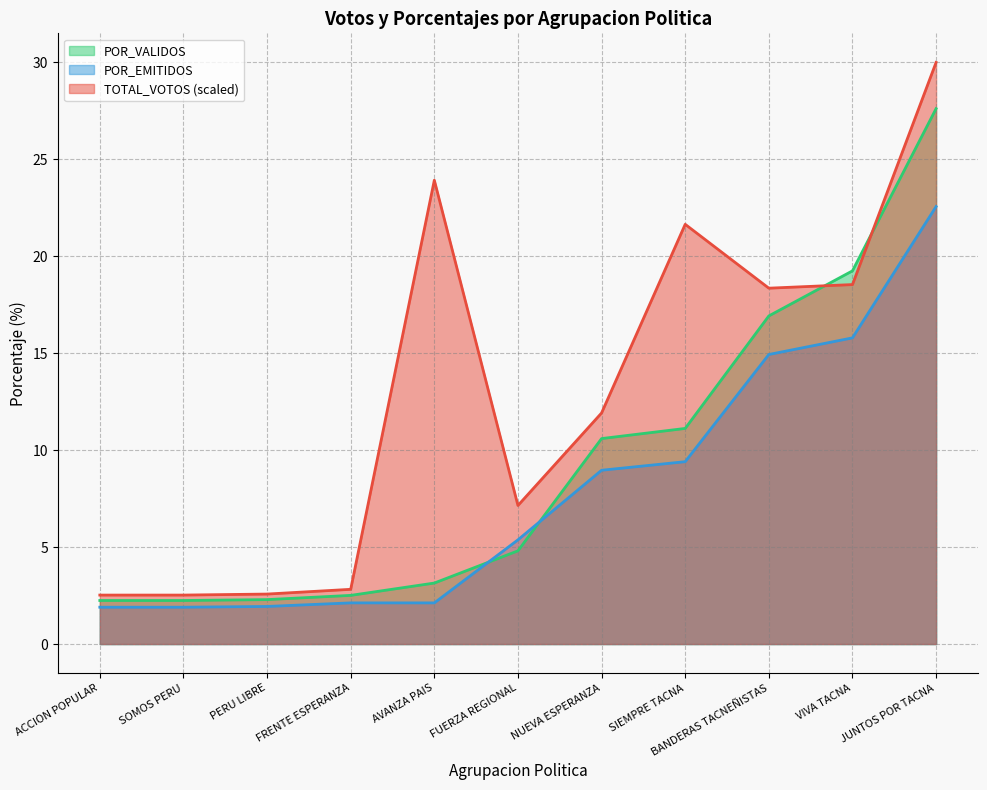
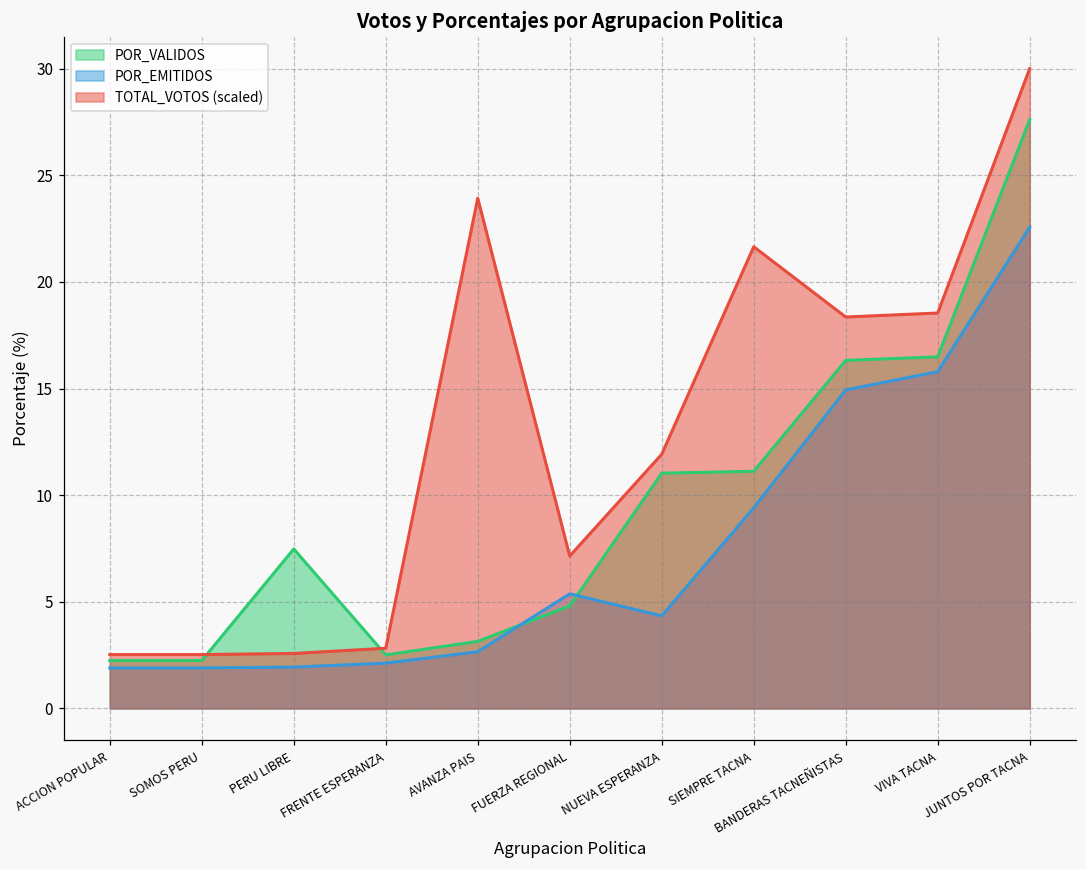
POR_VALIDOS, PERU LIBRE: 2.3 -> 7.5
POR_EMITIDOS, AVANZA PAIS: 2.1 -> 2.7
POR_VALIDOS, NUEVA ESPERANZA: 10.6 -> 11.0
POR_EMITIDOS, NUEVA ESPERANZA: 9.0 -> 4.3
POR_VALIDOS, BANDERAS TACNEÑISTAS: 16.9 -> 16.3
POR_VALIDOS, VIVA TACNA: 19.2 -> 16.5
